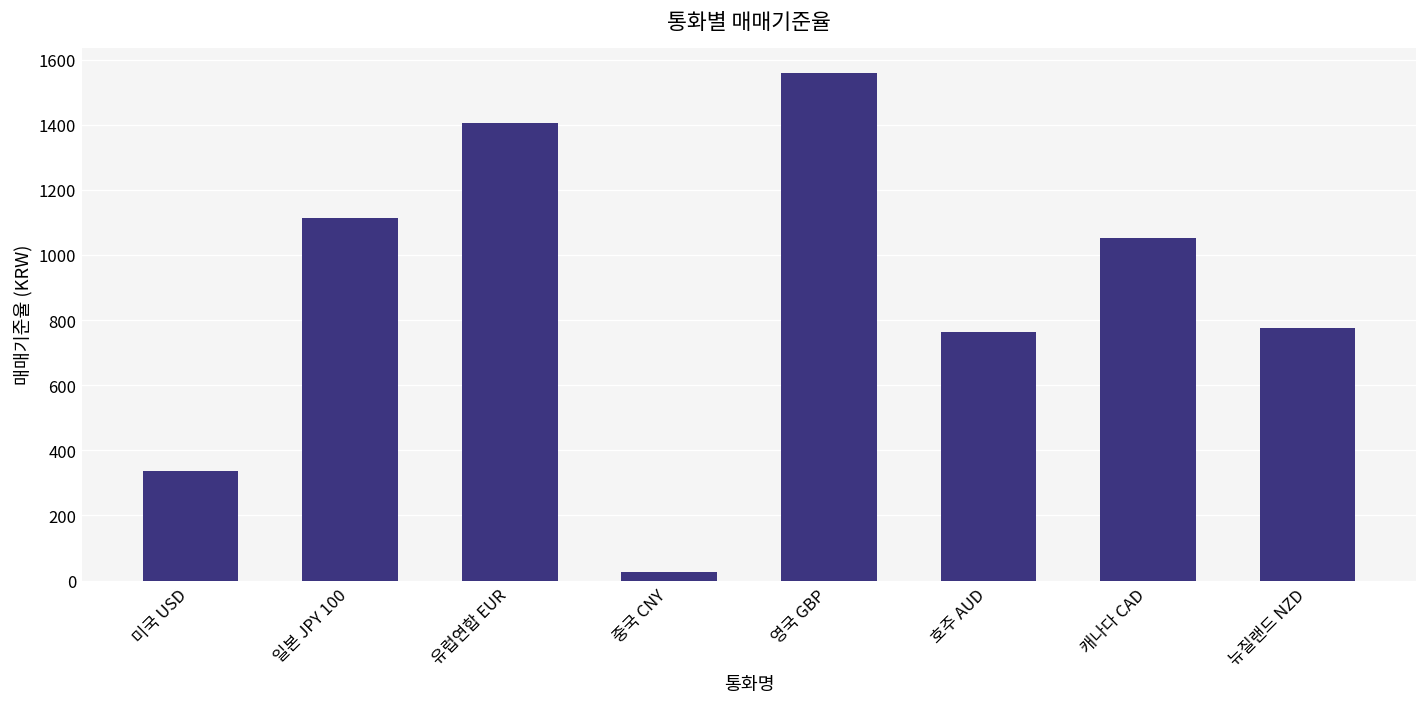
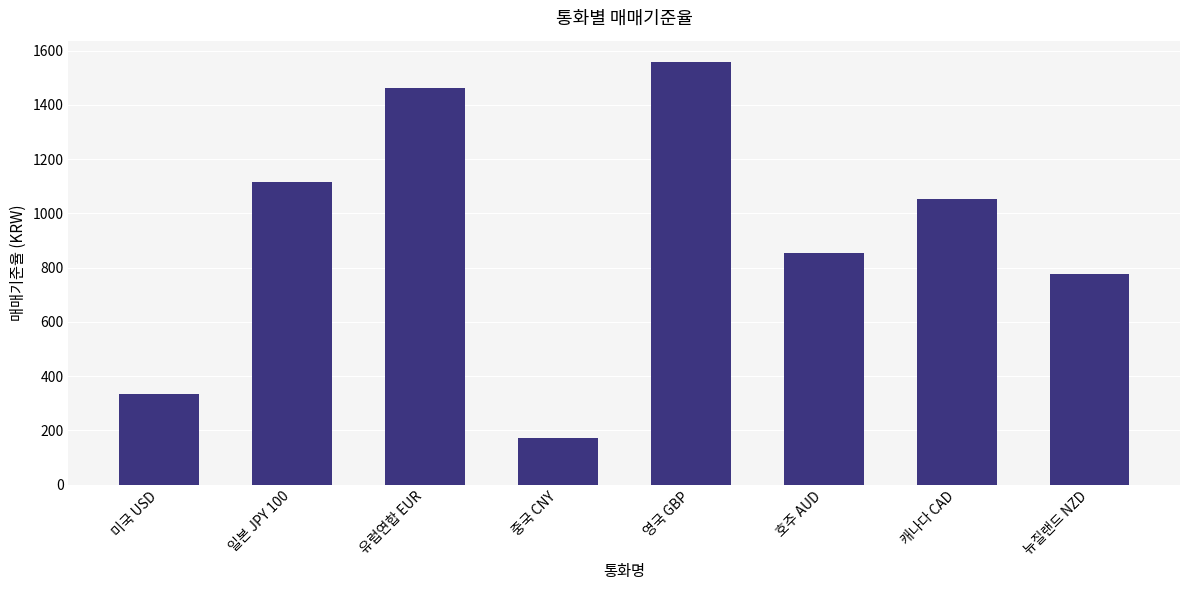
유럽연합 EUR: 1400 -> 1460
중국 CNY: 20 -> 170
호주 AUD: 760 -> 850
